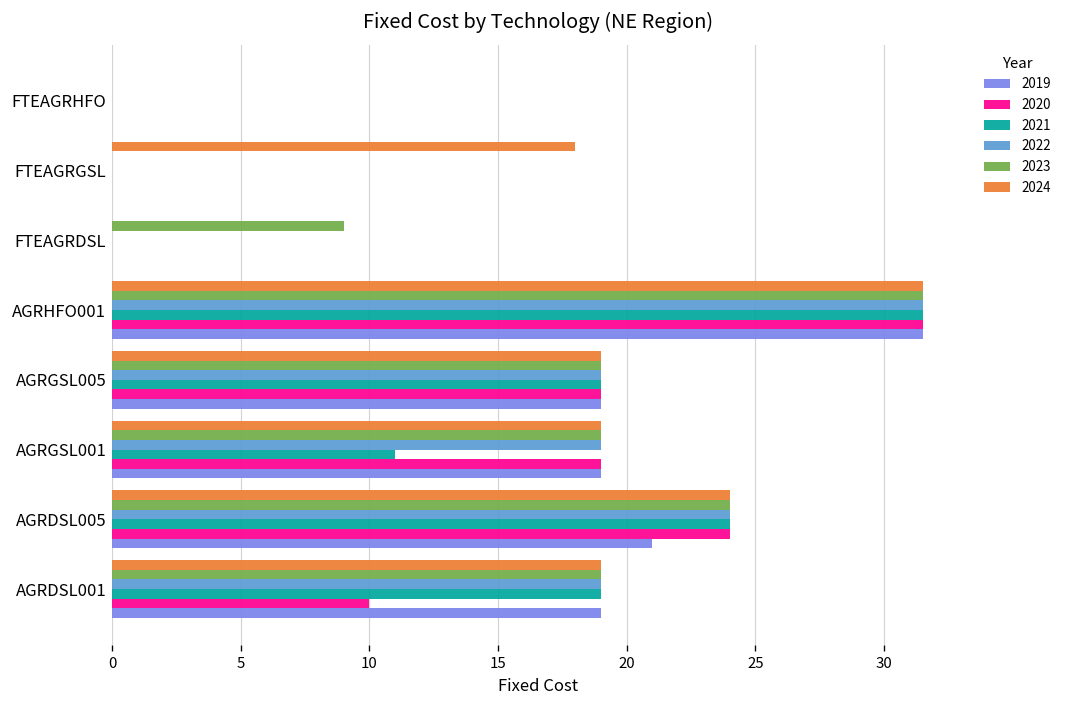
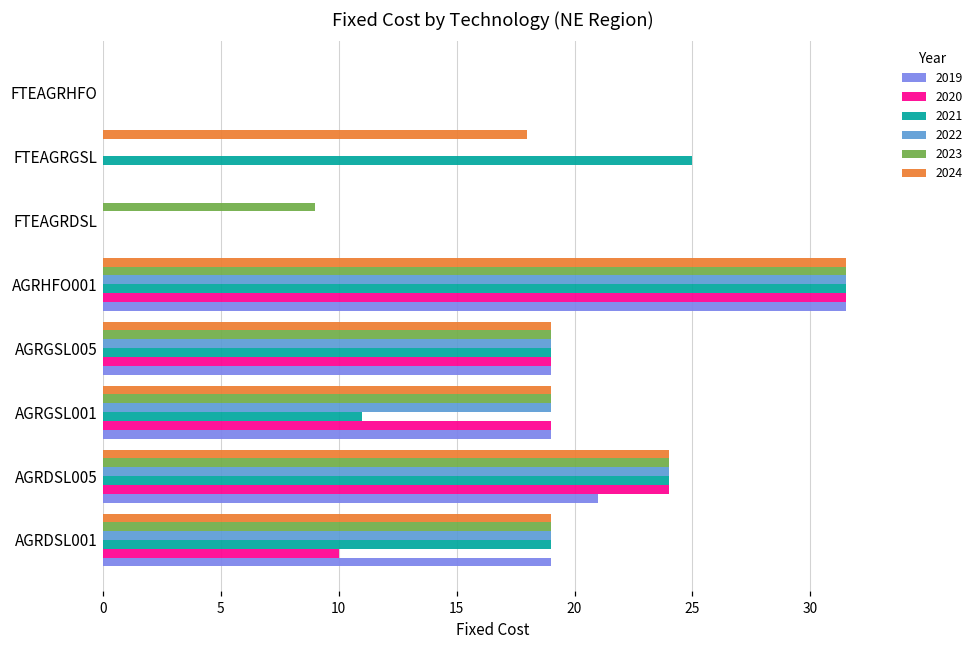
2021, FTEAGRGSL: 0 -> 25
